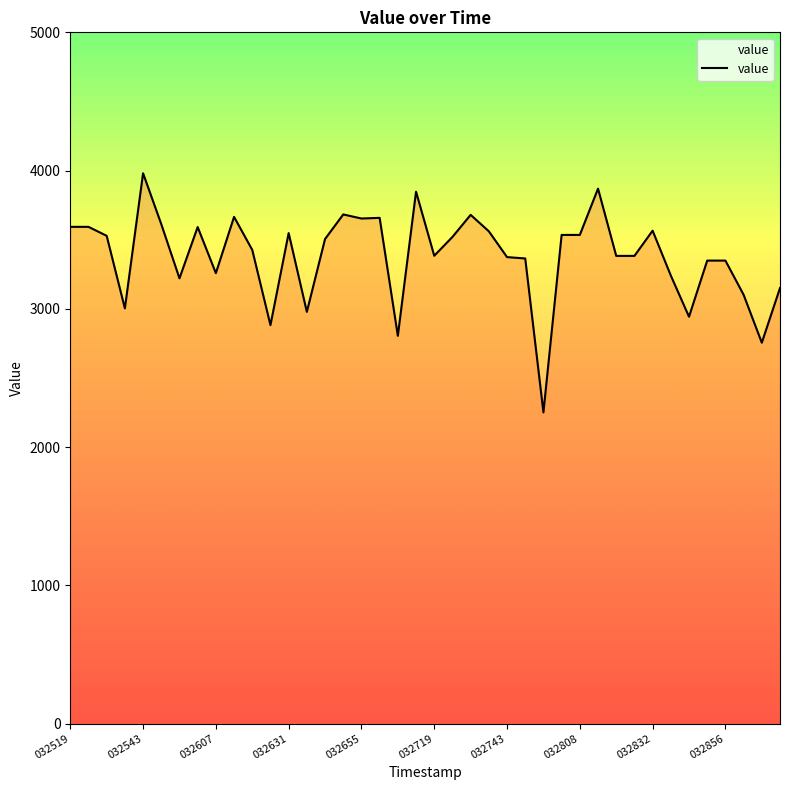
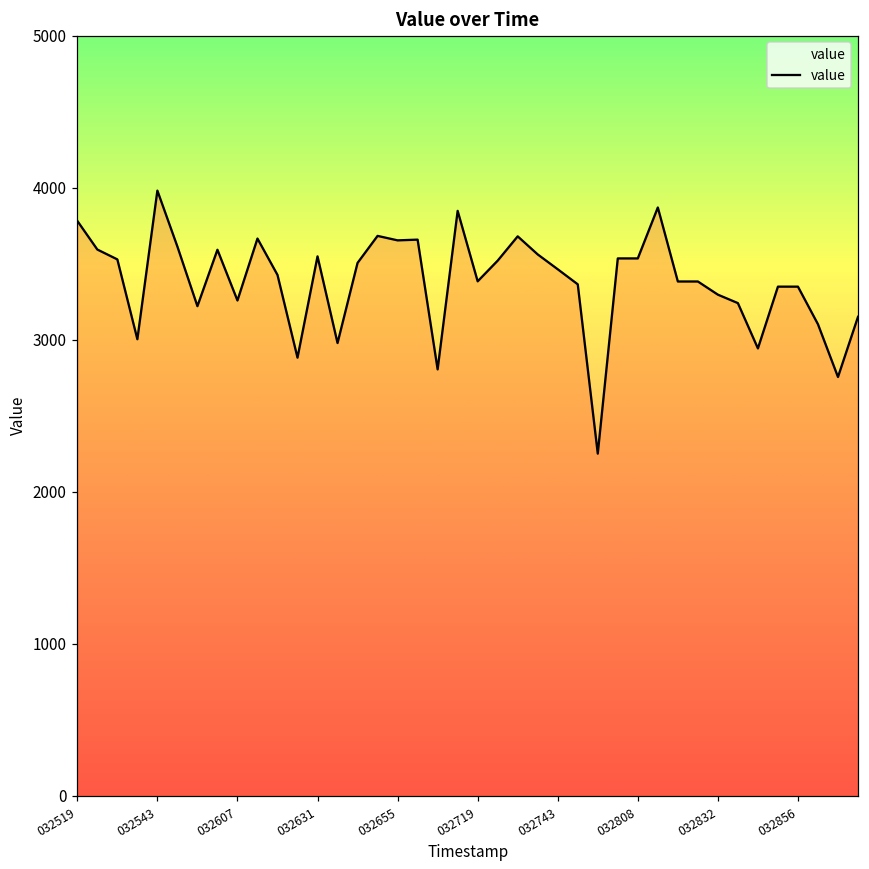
032519: 3590 -> 3780
032743: 3370 -> 3460
032832: 3570 -> 3300
